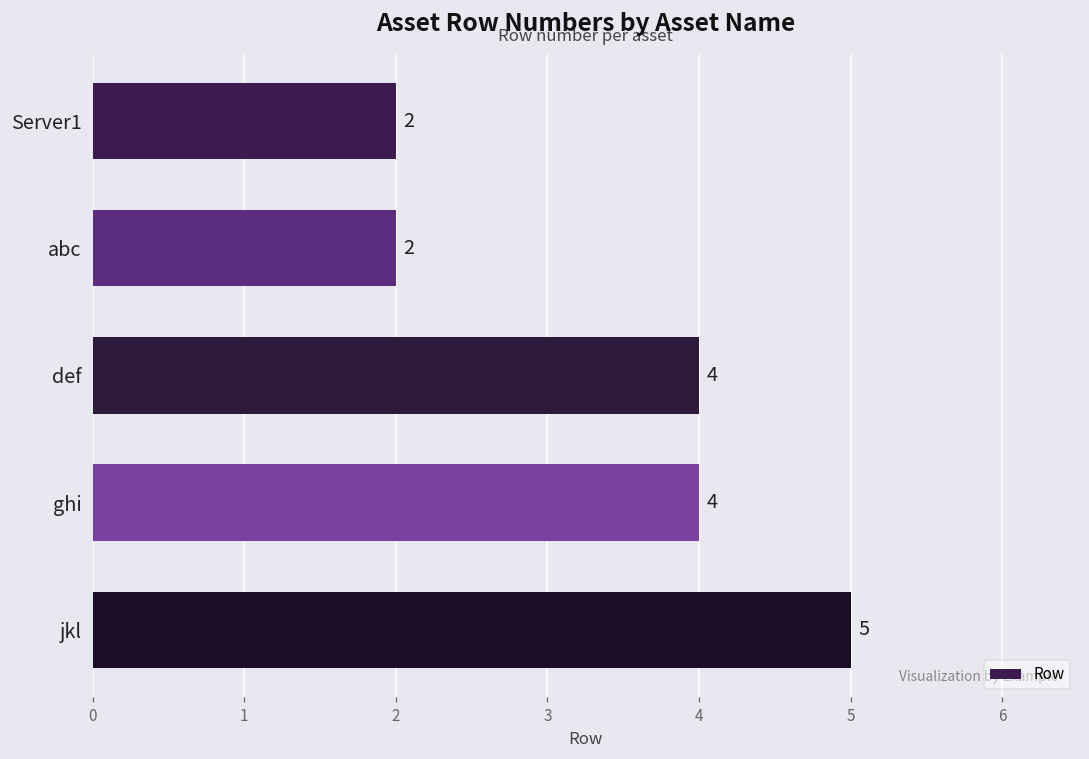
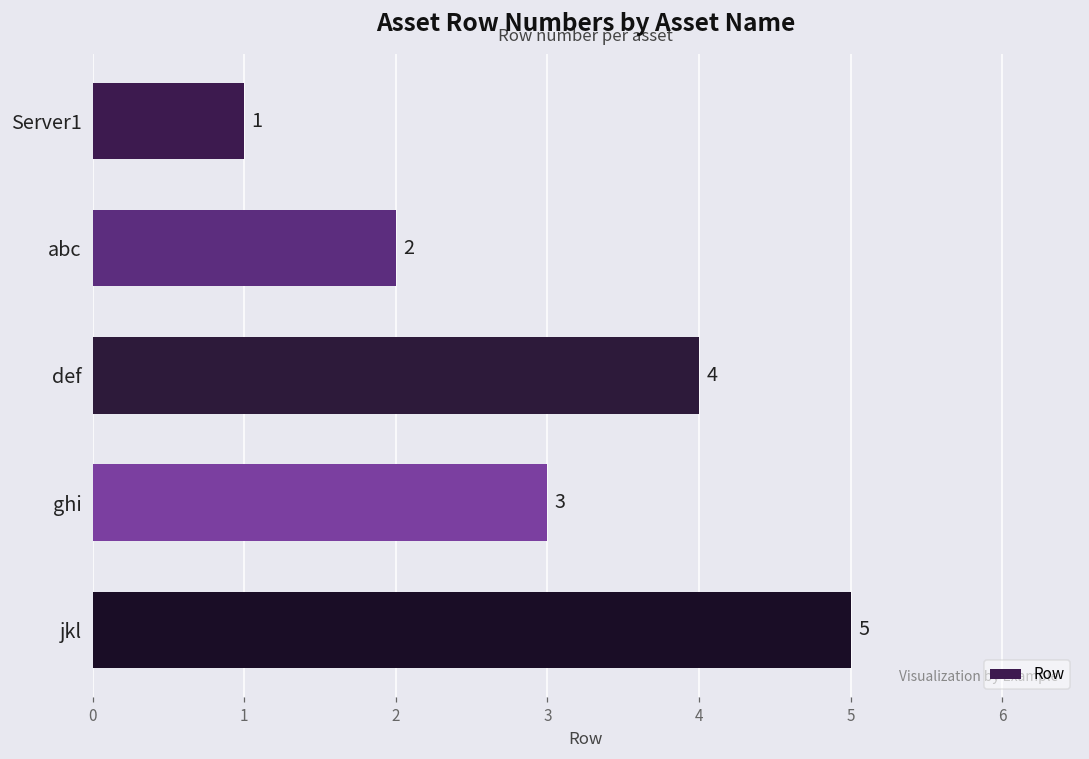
Server1: 2 -> 1
ghi: 4 -> 3
